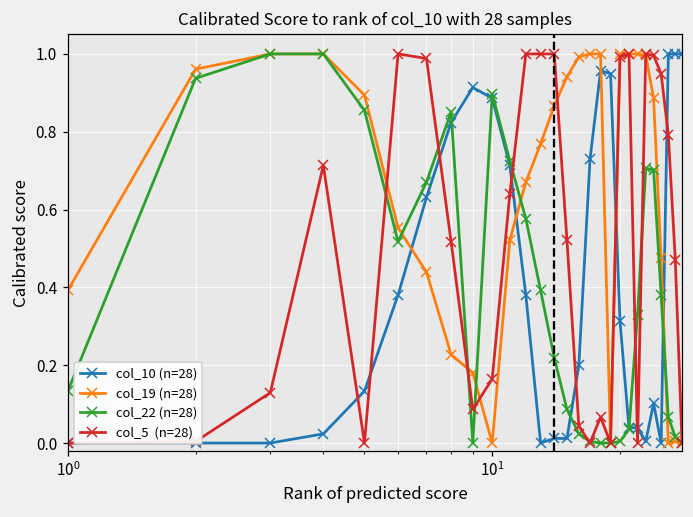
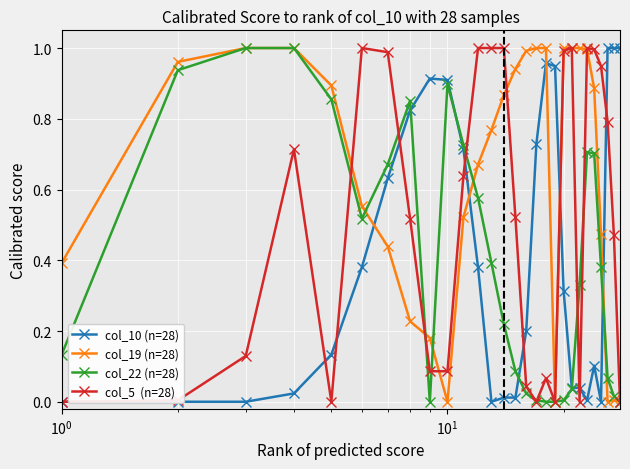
col_10 (n=28), 10^1: 0.89 -> 0.91
col_5 (n=28), 10^1: 0.16 -> 0.09
